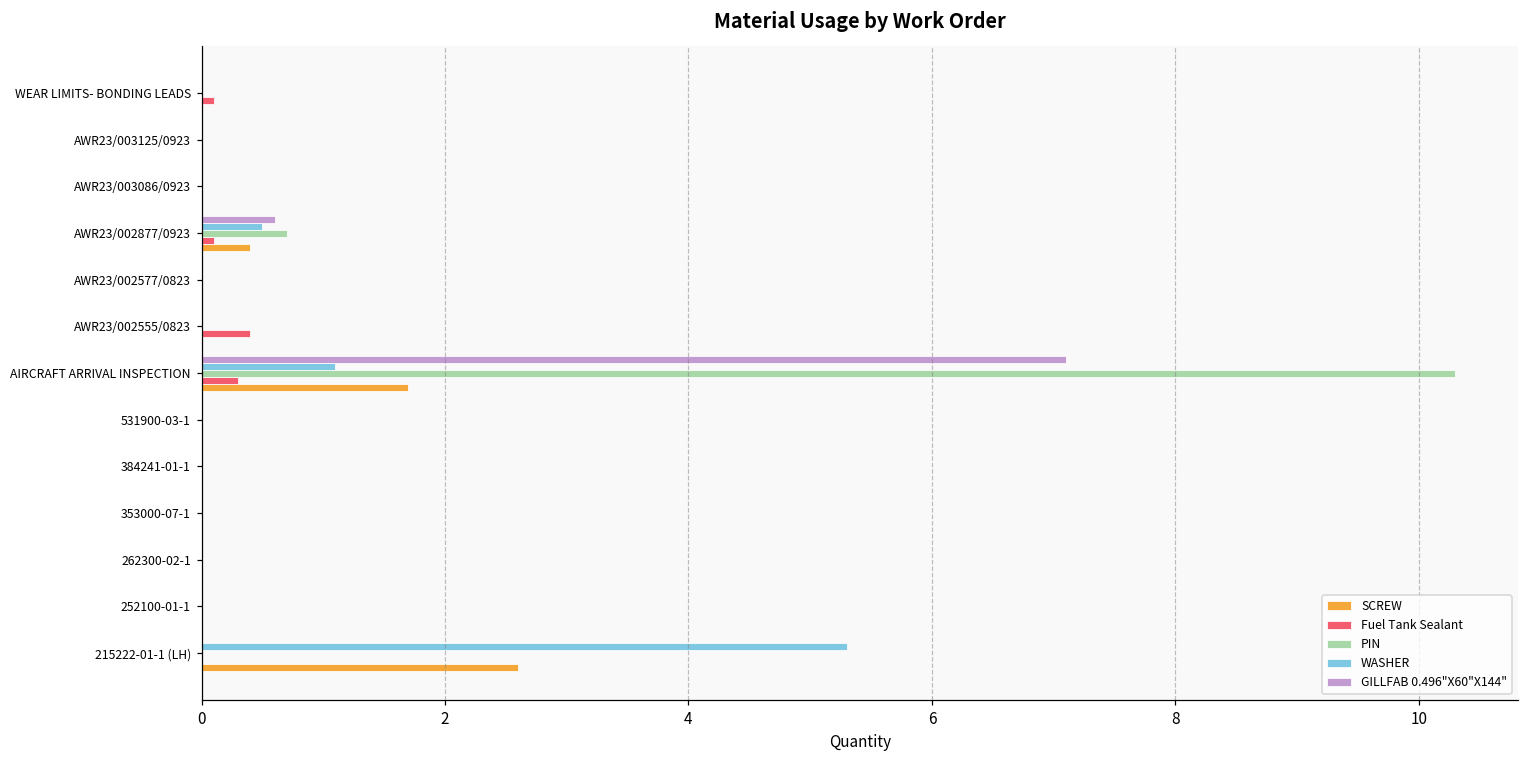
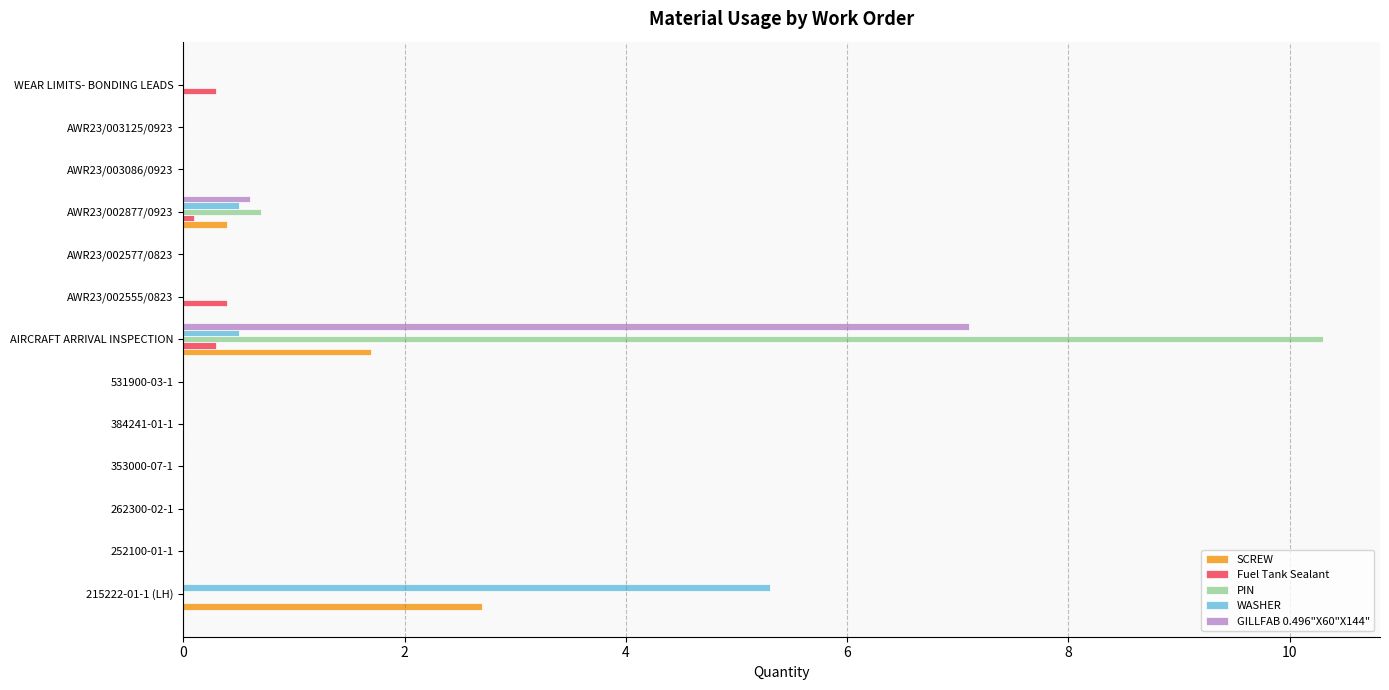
Fuel Tank Sealant, WEAR LIMITS- BONDING LEADS: 0.1 -> 0.3
WASHER, AIRCRAFT ARRIVAL INSPECTION: 1.1 -> 0.5
SCREW, 215222-01-1 (LH): 2.6 -> 2.7
